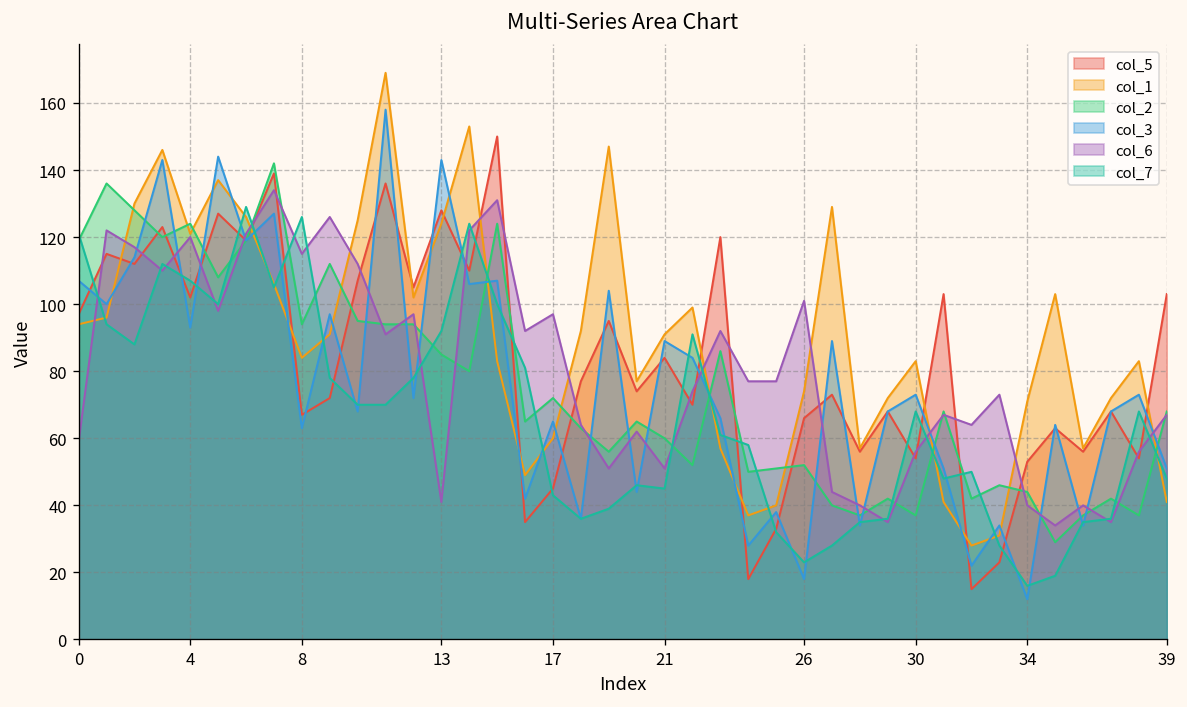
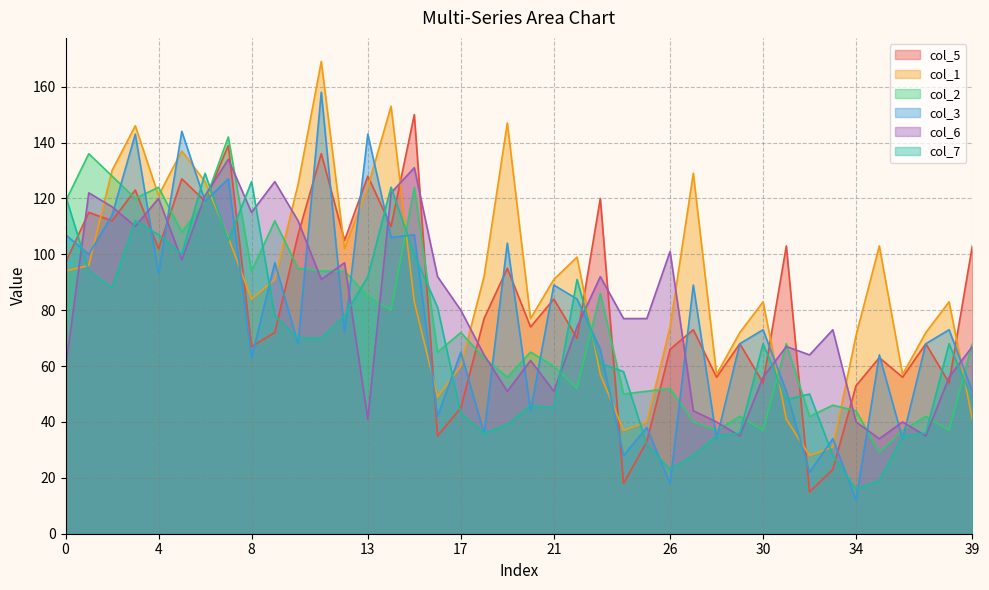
col_6, 17: 97 -> 80
